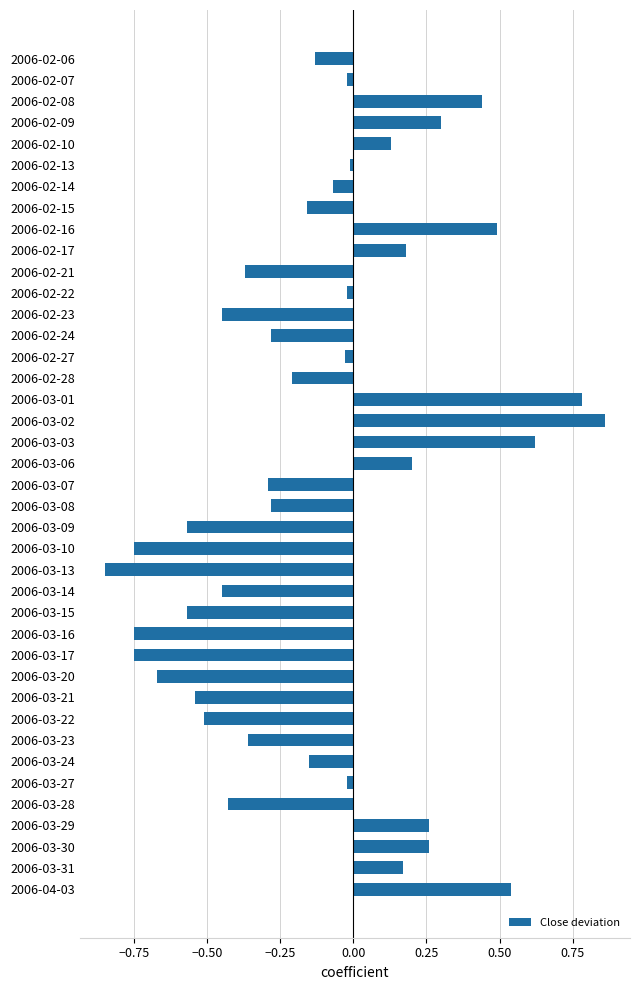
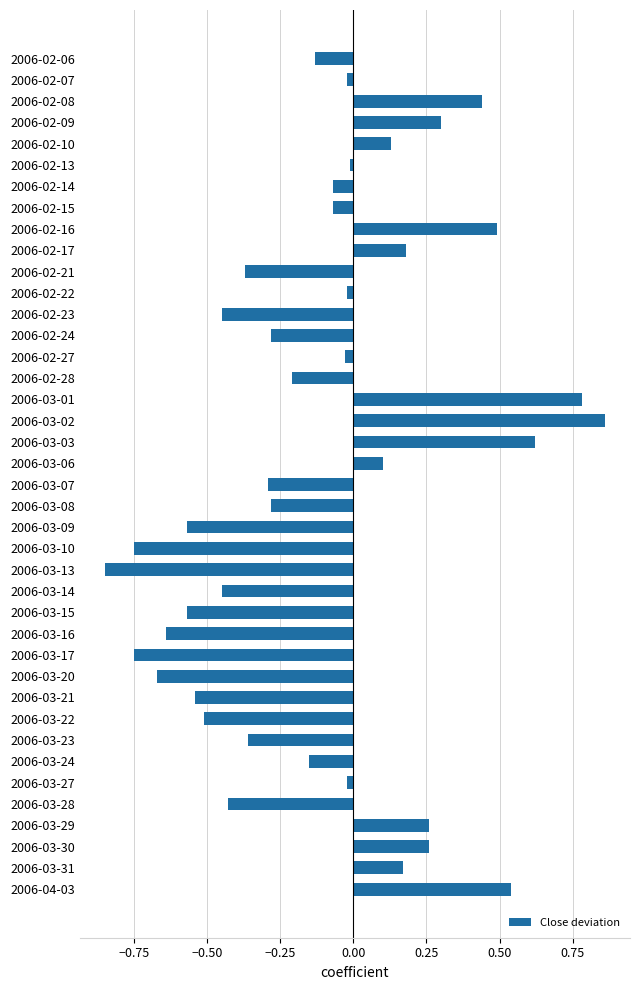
2006-02-15: -0.16 -> -0.07
2006-03-06: 0.20 -> 0.10
2006-03-16: -0.75 -> -0.64
